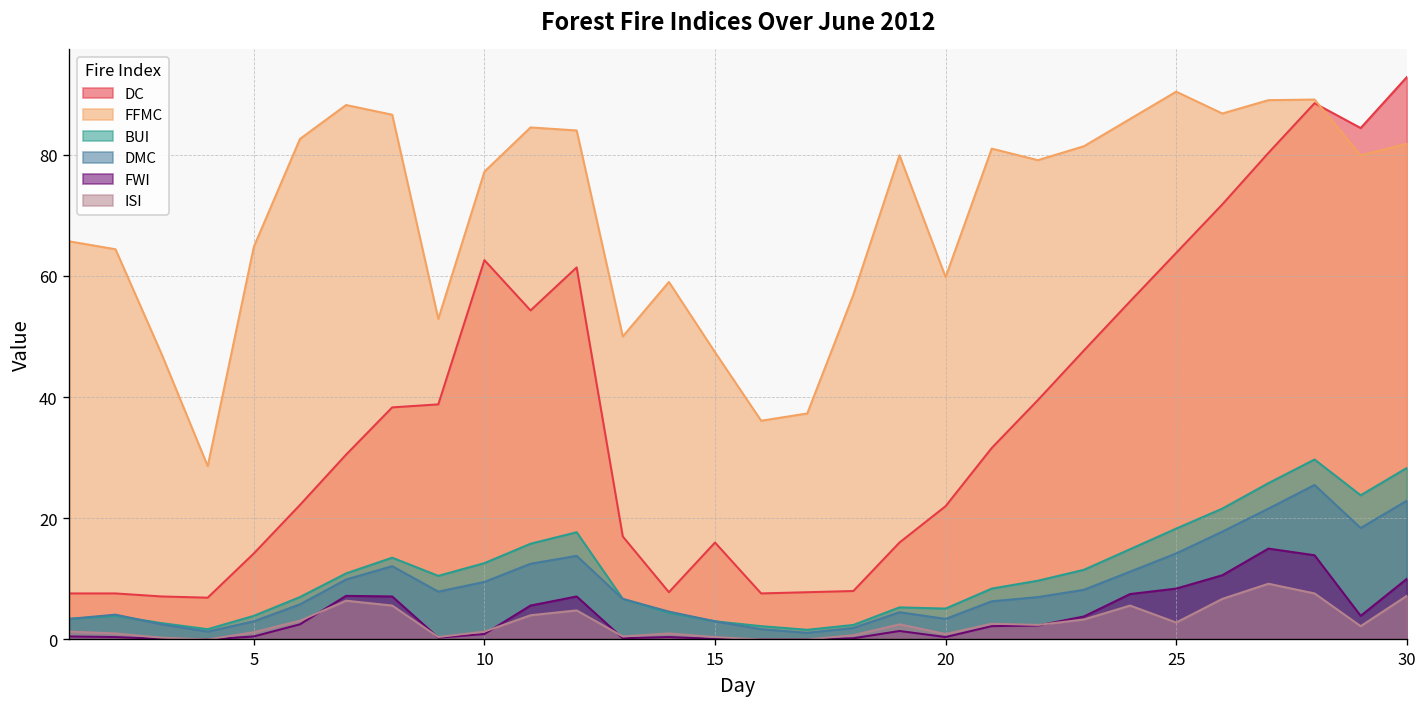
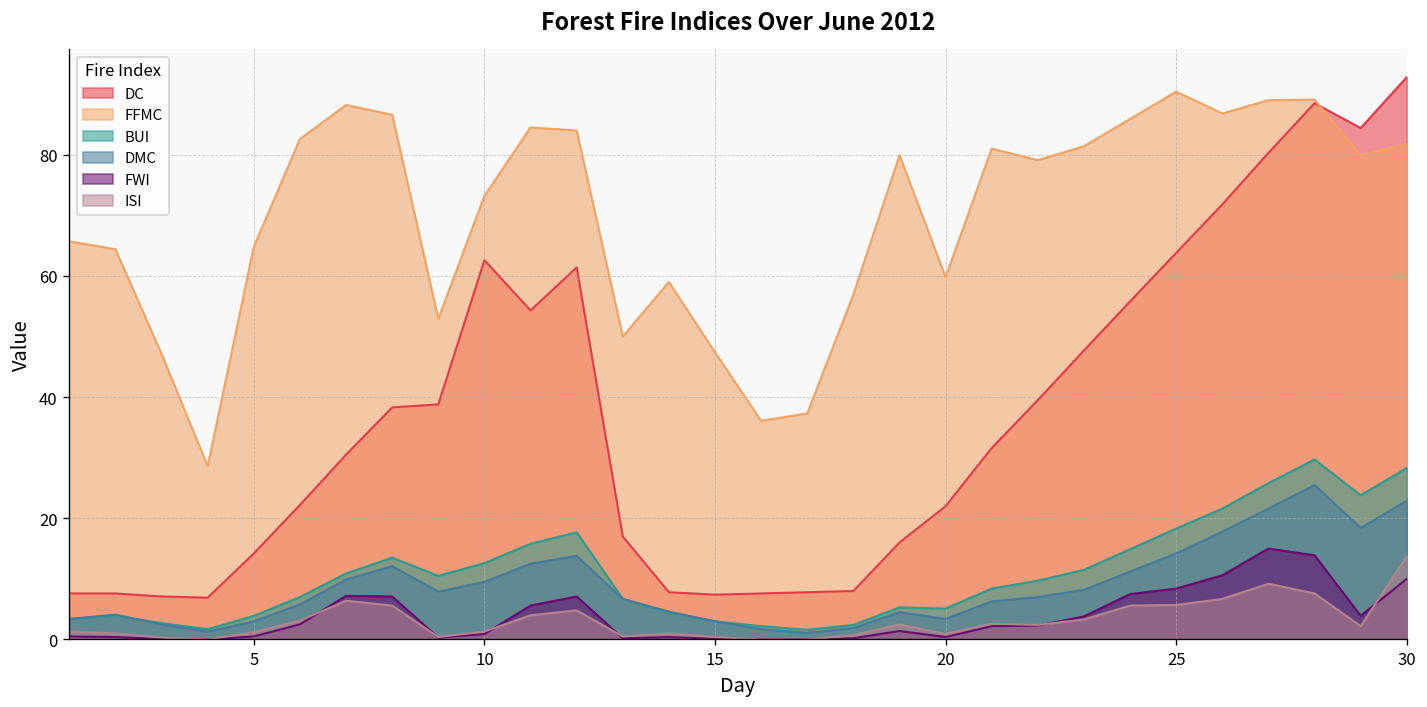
FFMC, 10: 77 -> 73
DC, 15: 16 -> 7
ISI, 25: 3 -> 6
ISI, 30: 7 -> 14
